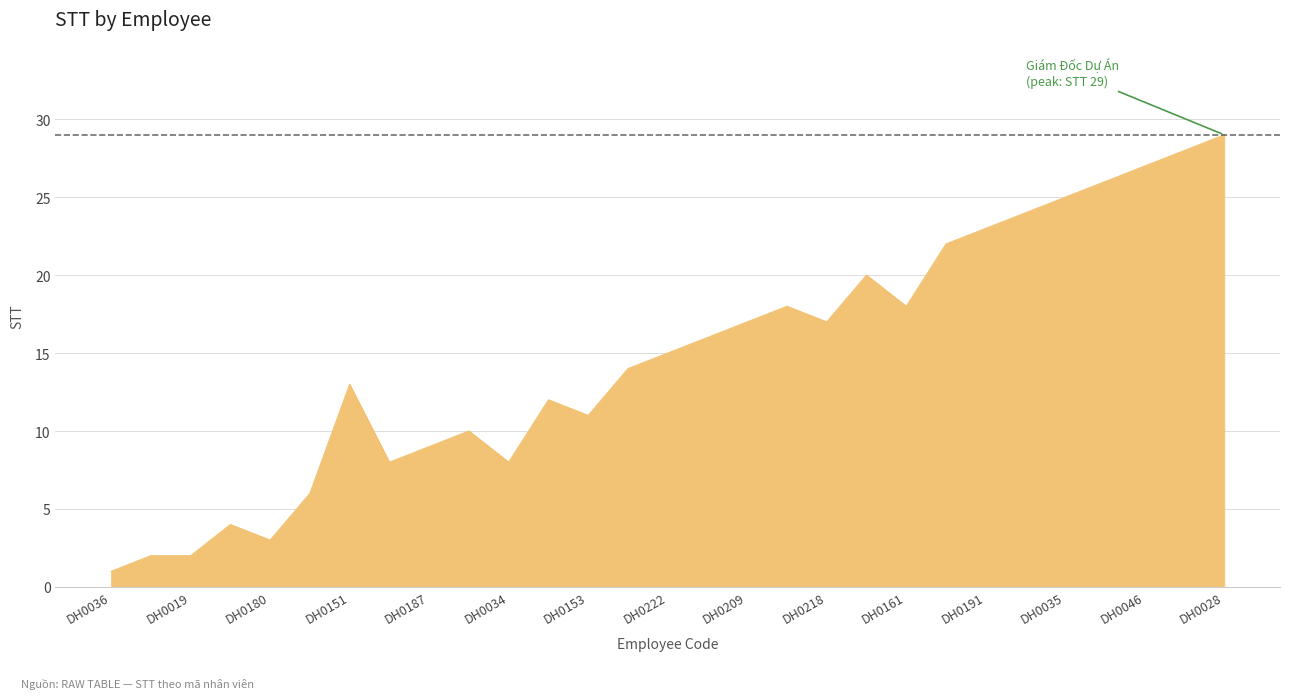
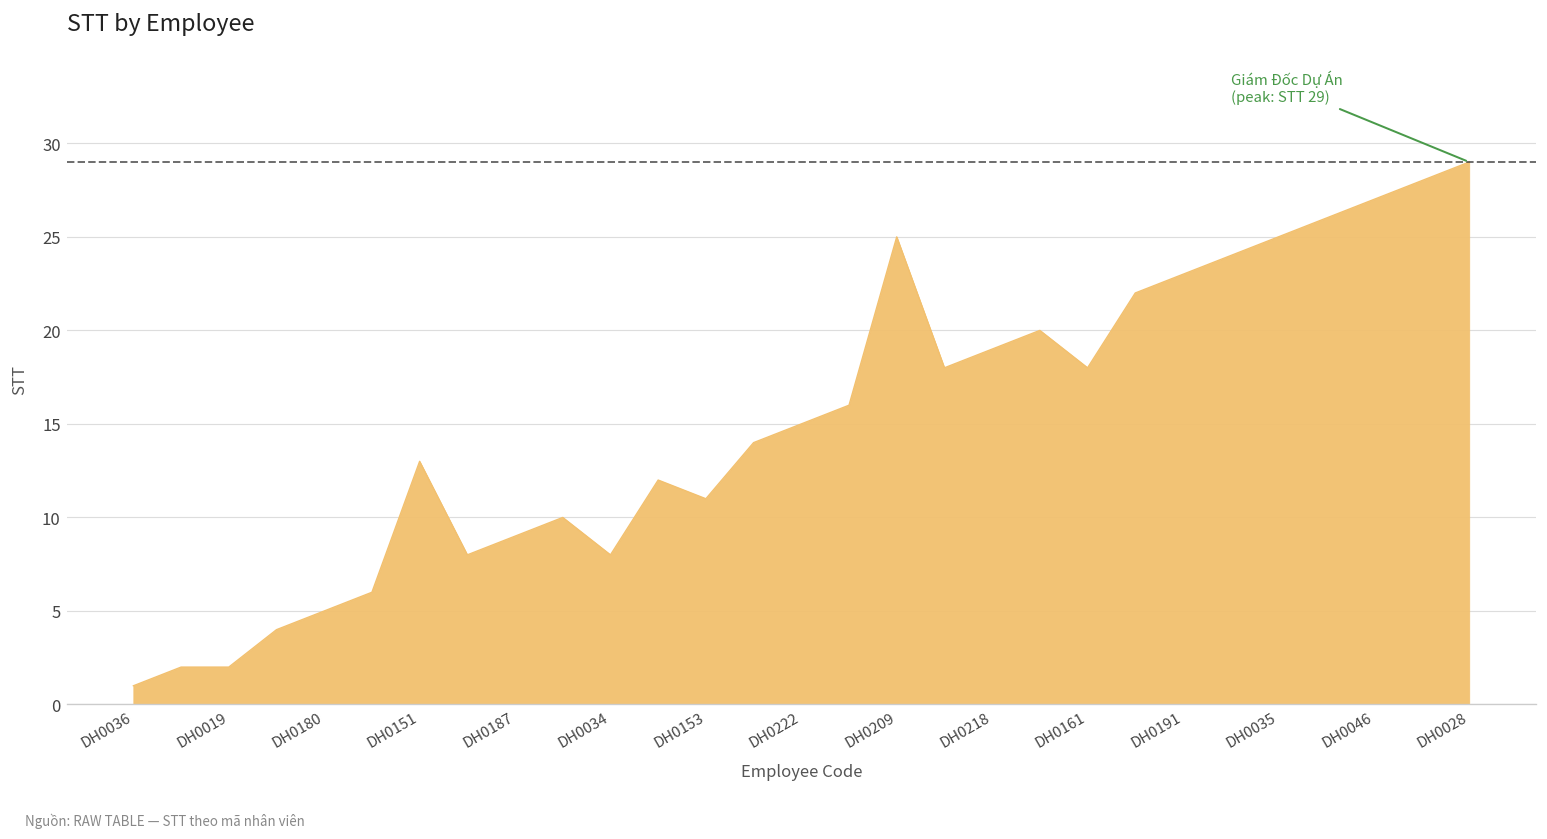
DH0180: 3 -> 5
DH0209: 17 -> 25
DH0218: 17 -> 19
